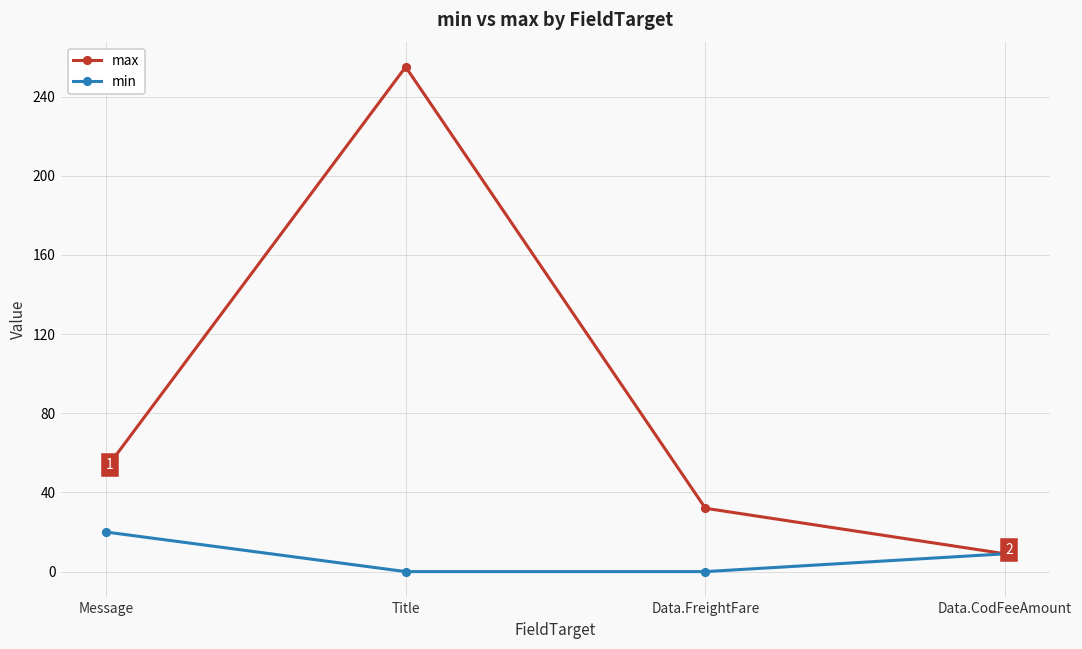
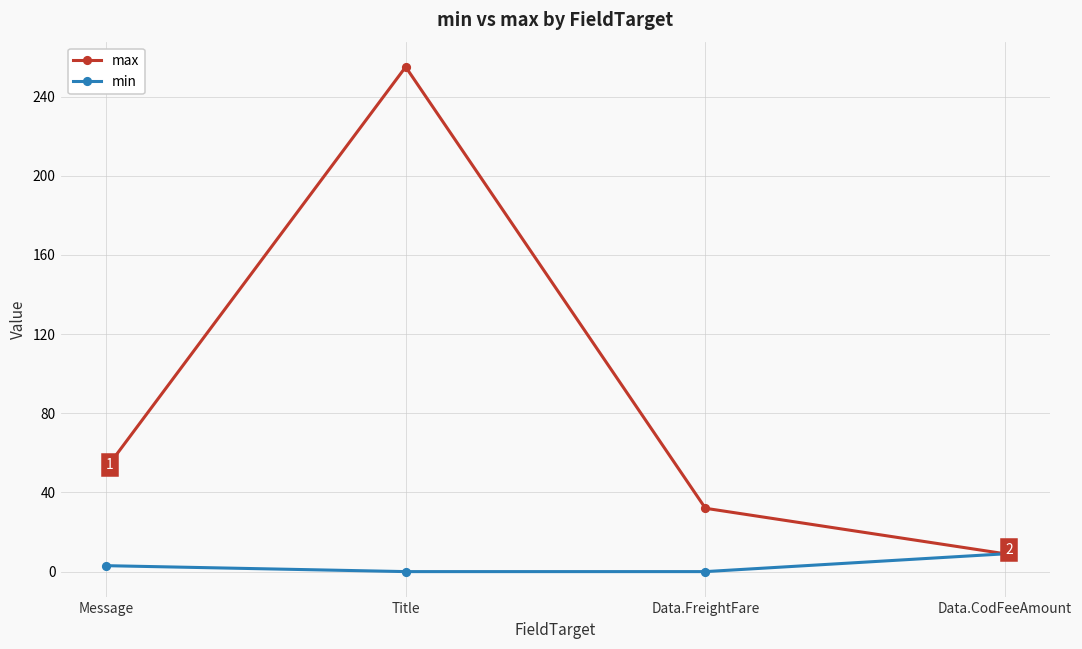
min, Message: 20 -> 3
